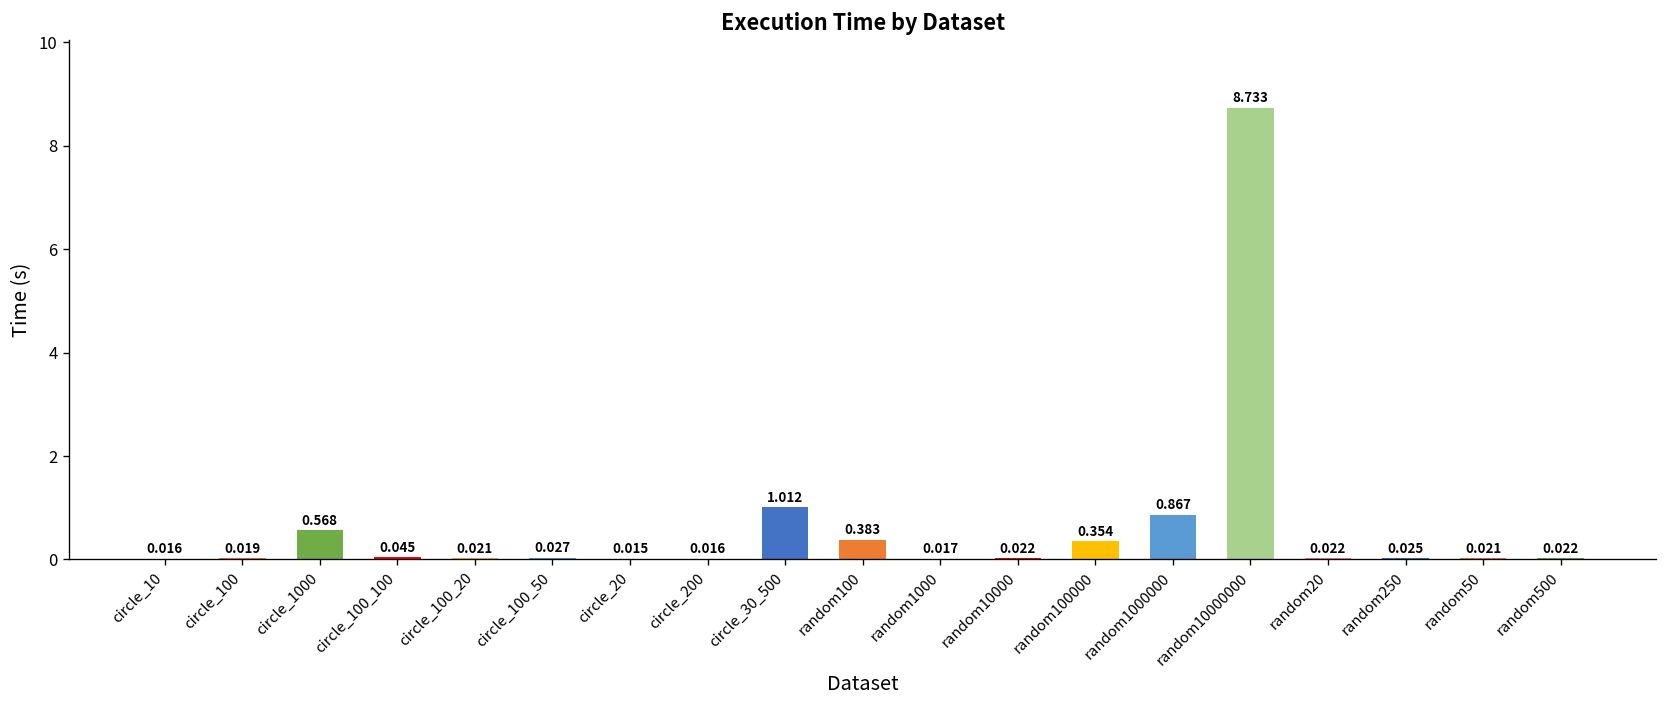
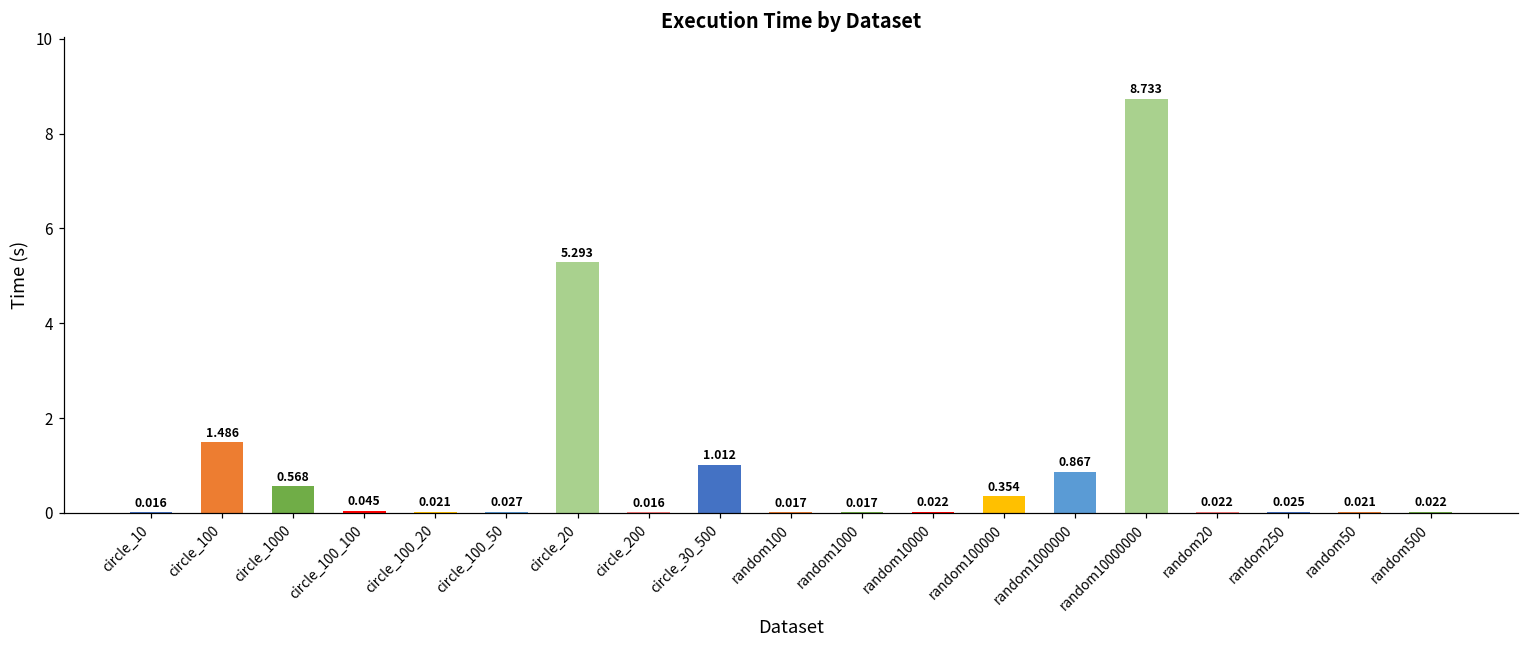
circle_100: 0.019 -> 1.486
circle_20: 0.015 -> 5.293
random100: 0.383 -> 0.017
